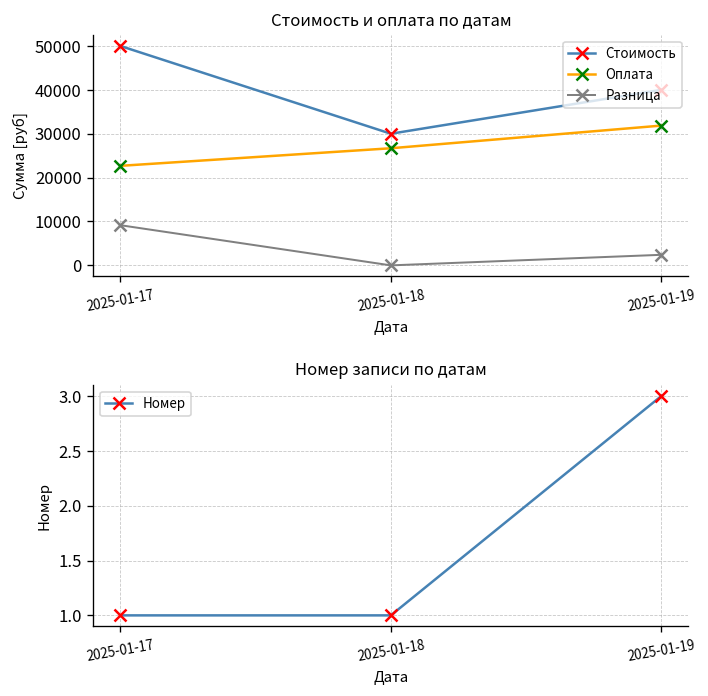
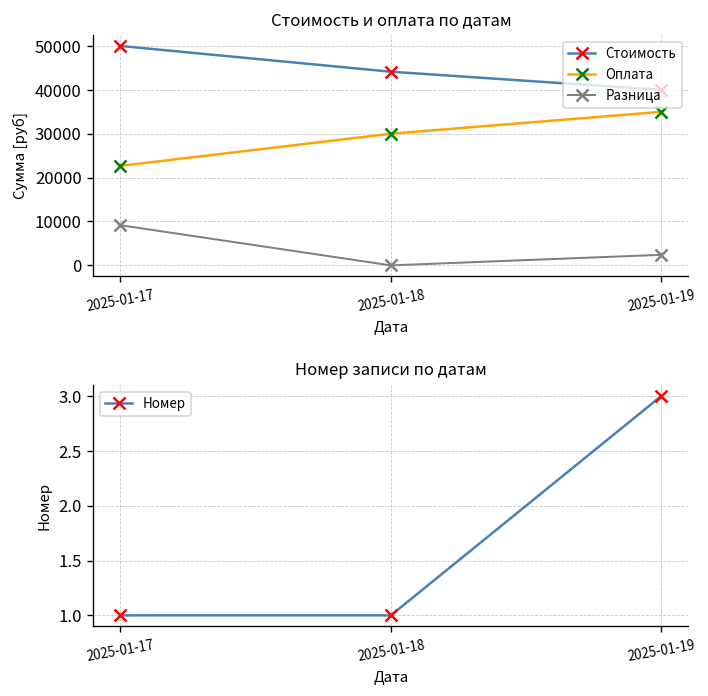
Стоимость и оплата по датам, Стоимость, 2025-01-18: 30000 -> 44000
Стоимость и оплата по датам, Оплата, 2025-01-18: 27000 -> 30000
Стоимость и оплата по датам, Оплата, 2025-01-19: 32000 -> 35000
